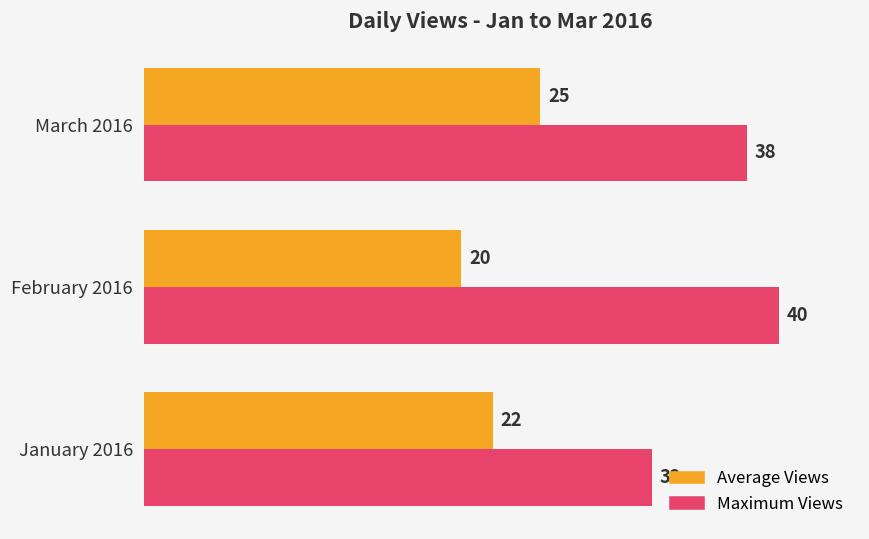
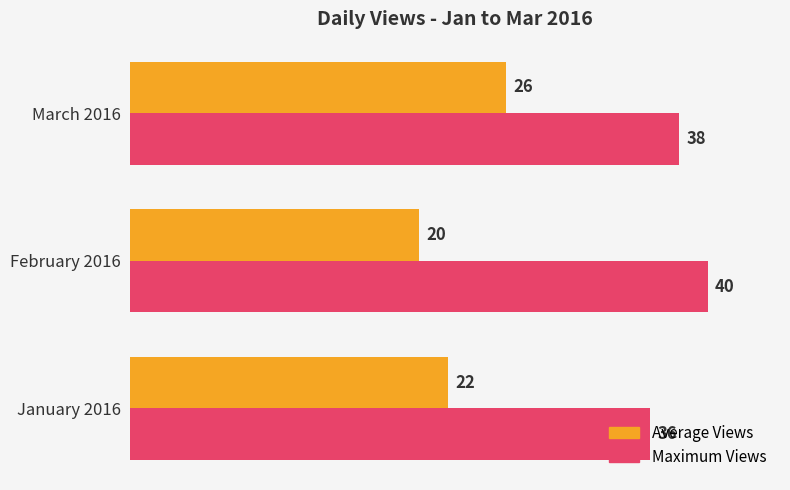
Average Views, March 2016: 25 -> 26
Maximum Views, January 2016: 32 -> 36
